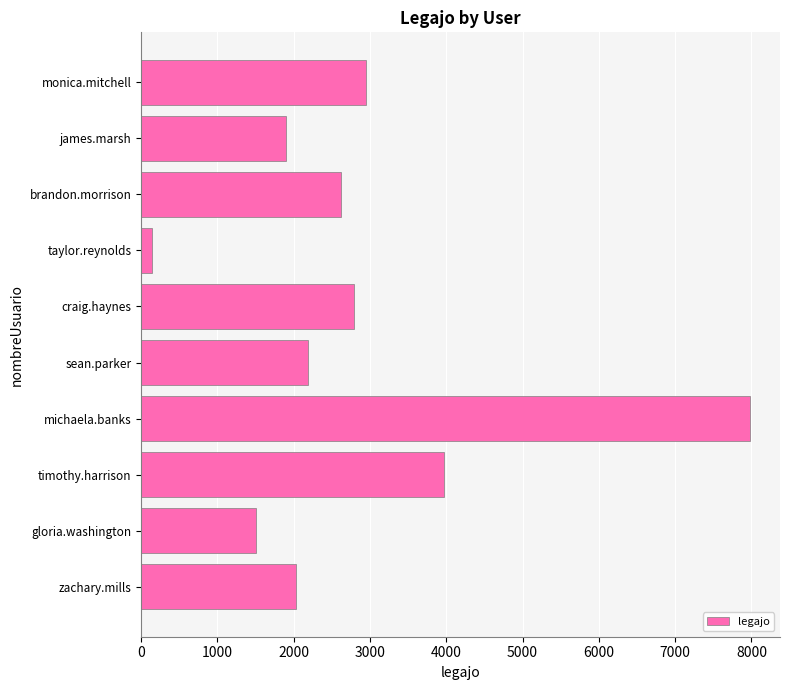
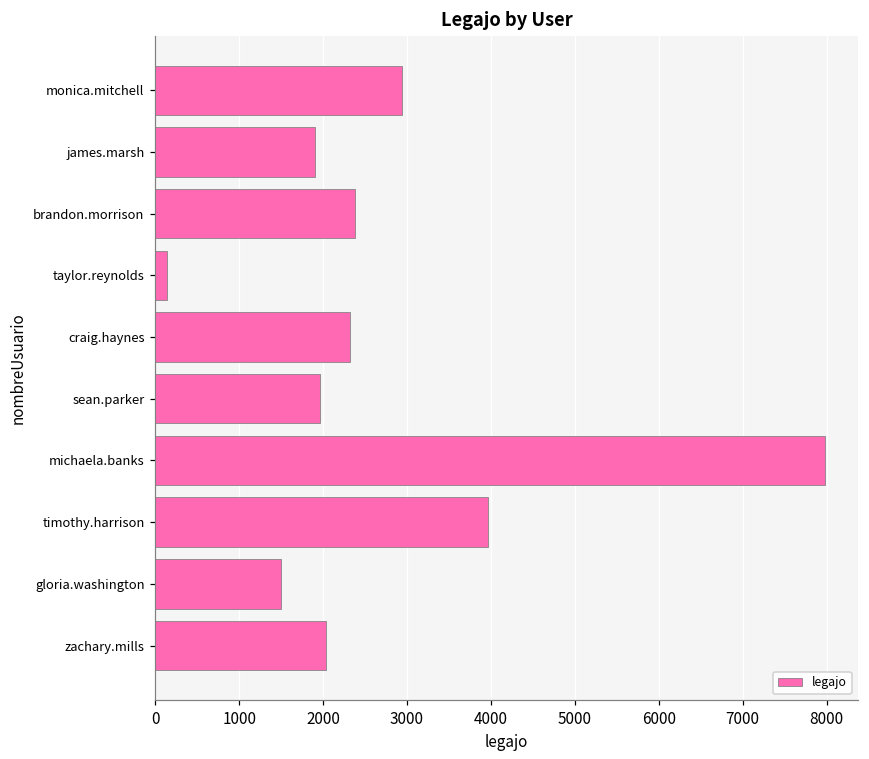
brandon.morrison: 2600 -> 2400
craig.haynes: 2800 -> 2300
sean.parker: 2200 -> 2000
